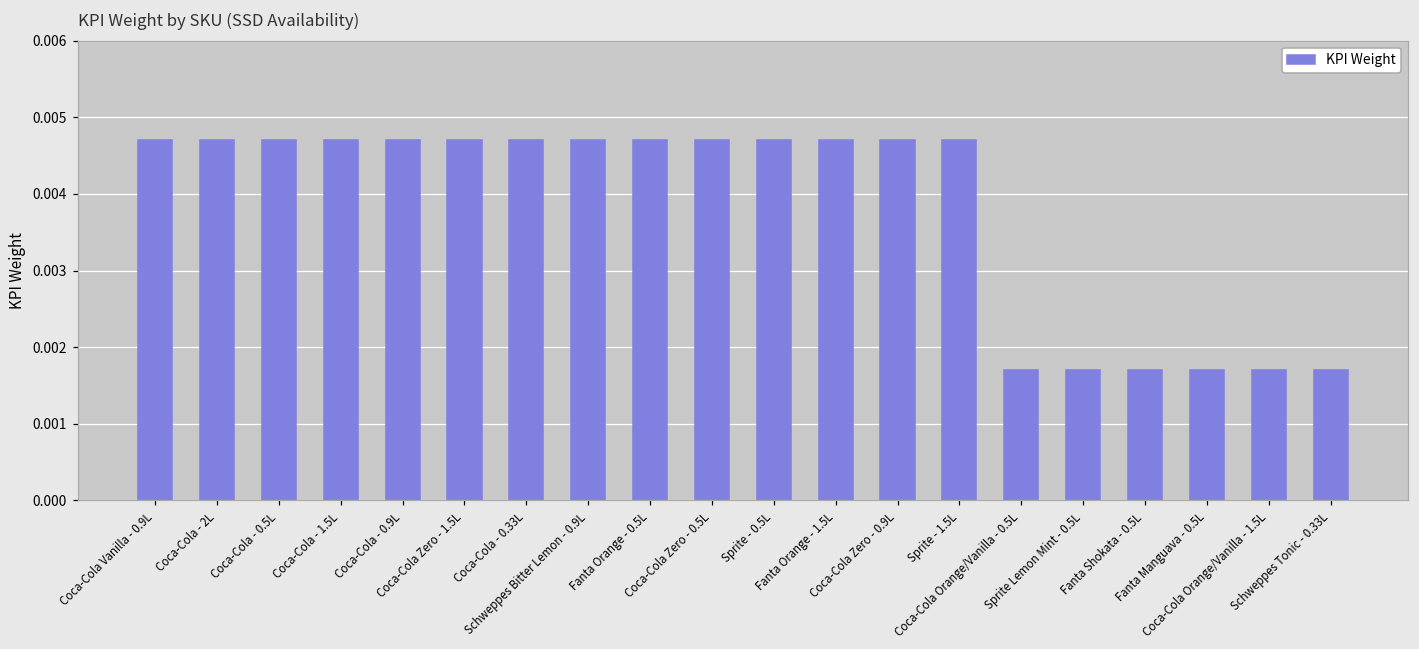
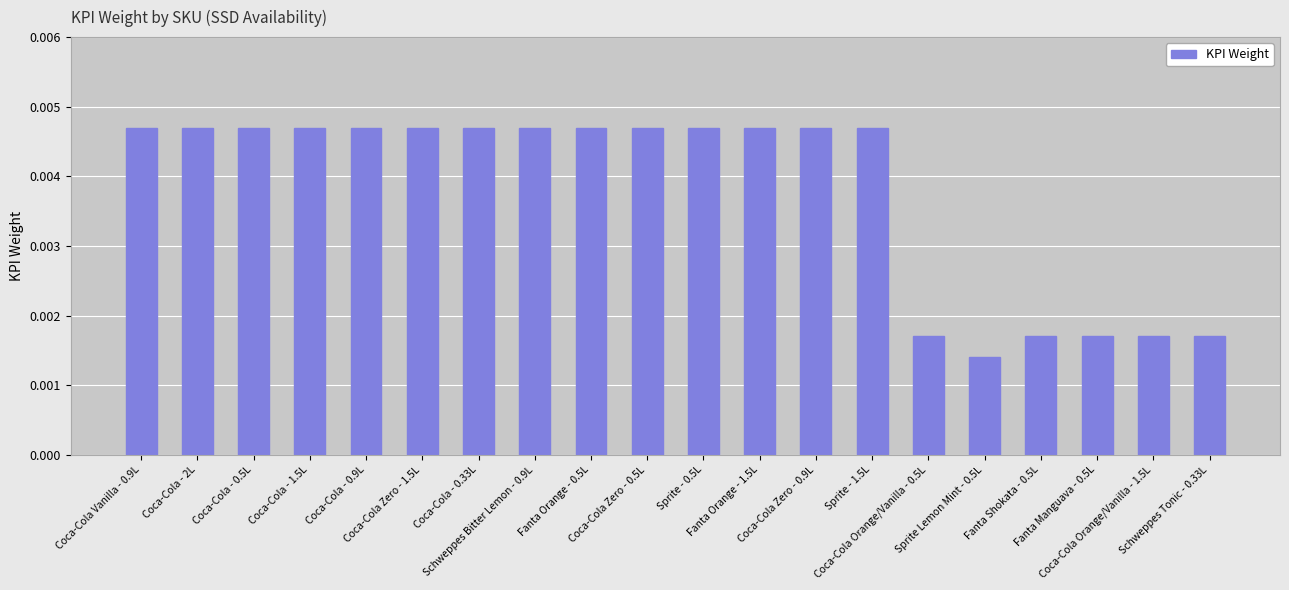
Sprite Lemon Mint - 0.5L: 0.0017 -> 0.0014
